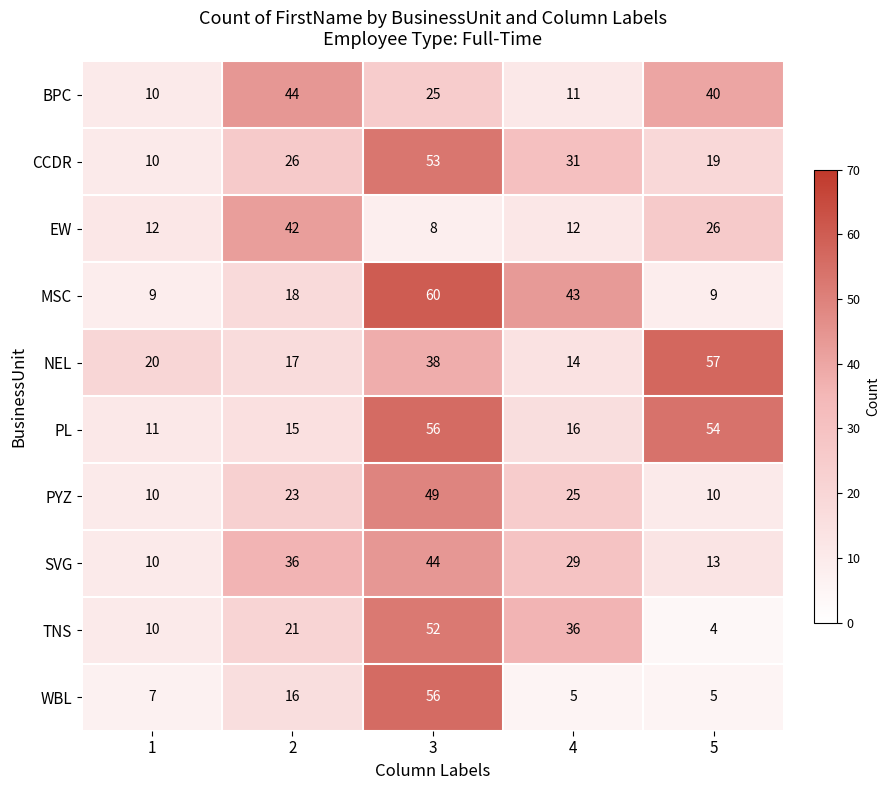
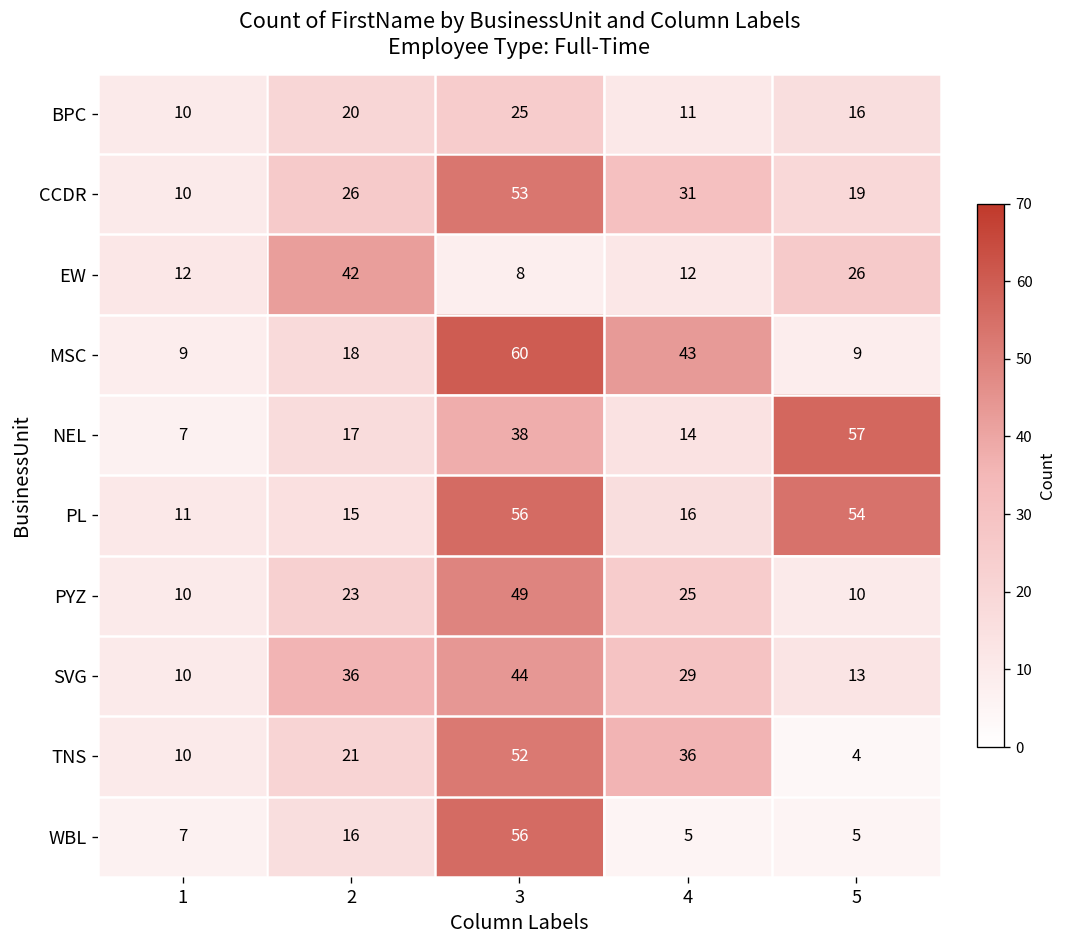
BPC, 2: 44 -> 20
BPC, 5: 40 -> 16
NEL, 1: 20 -> 7
